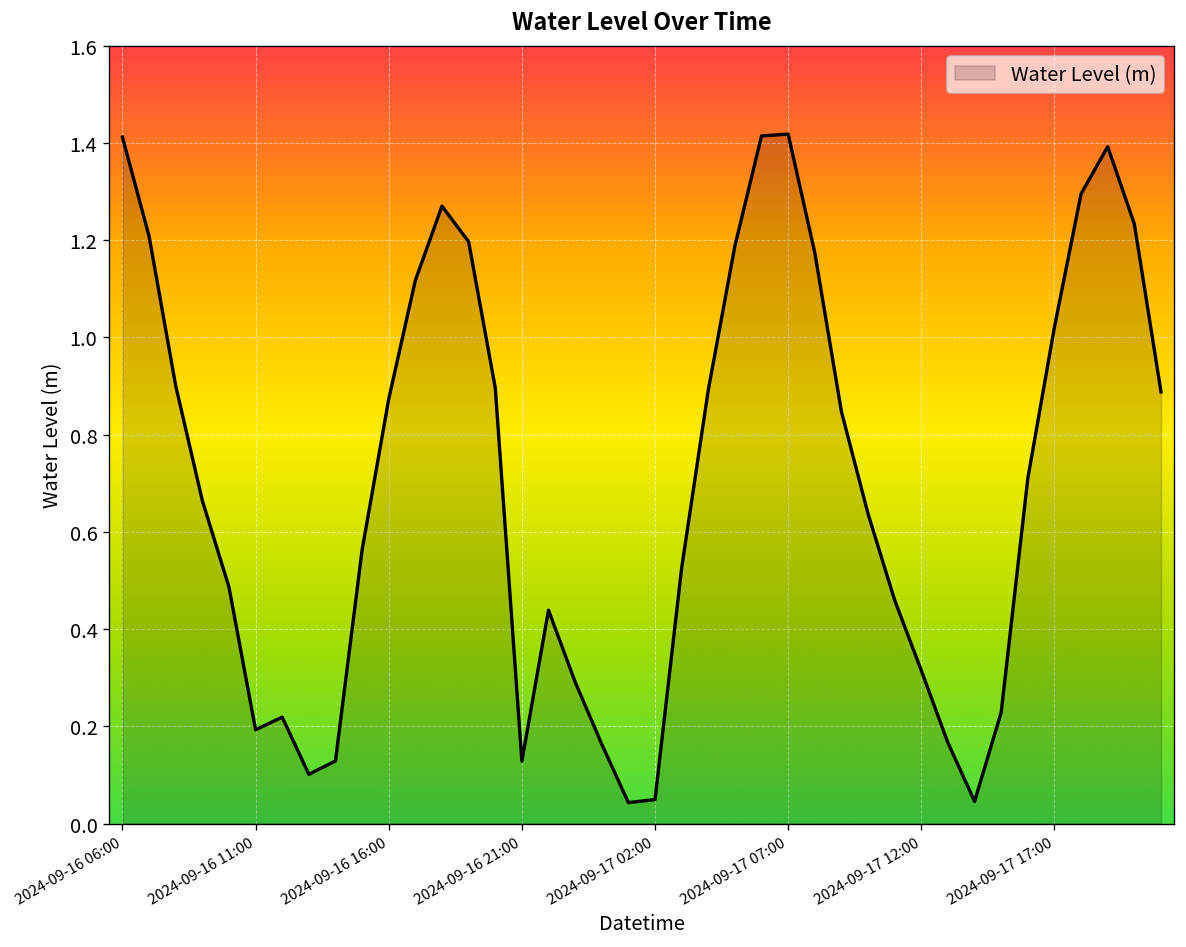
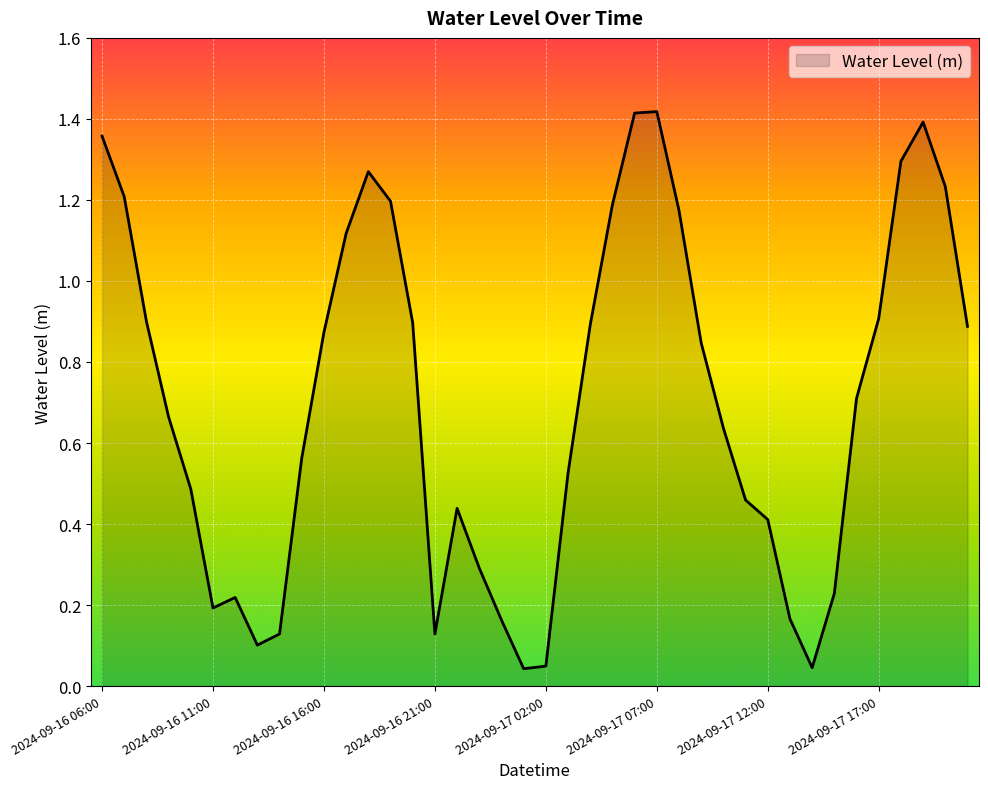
2024-09-16 06:00: 1.41 -> 1.36
2024-09-17 12:00: 0.31 -> 0.41
2024-09-17 17:00: 1.02 -> 0.91
